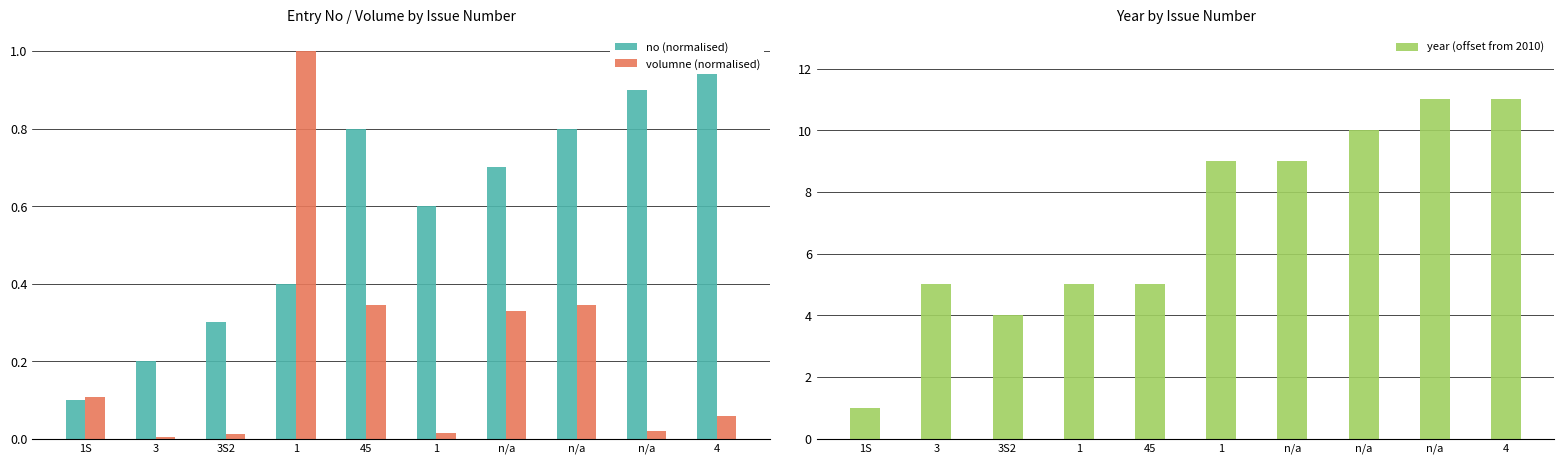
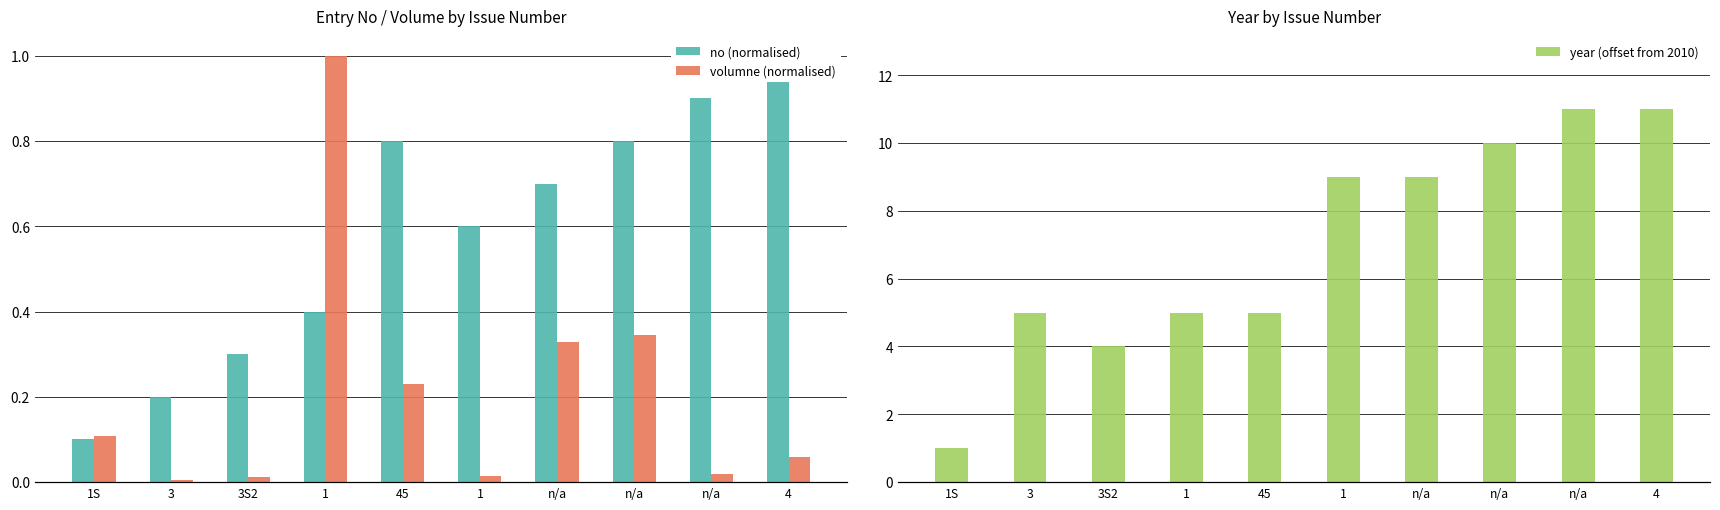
Entry No / Volume by Issue Number, volumne (normalised), 45: 0.34 -> 0.23
